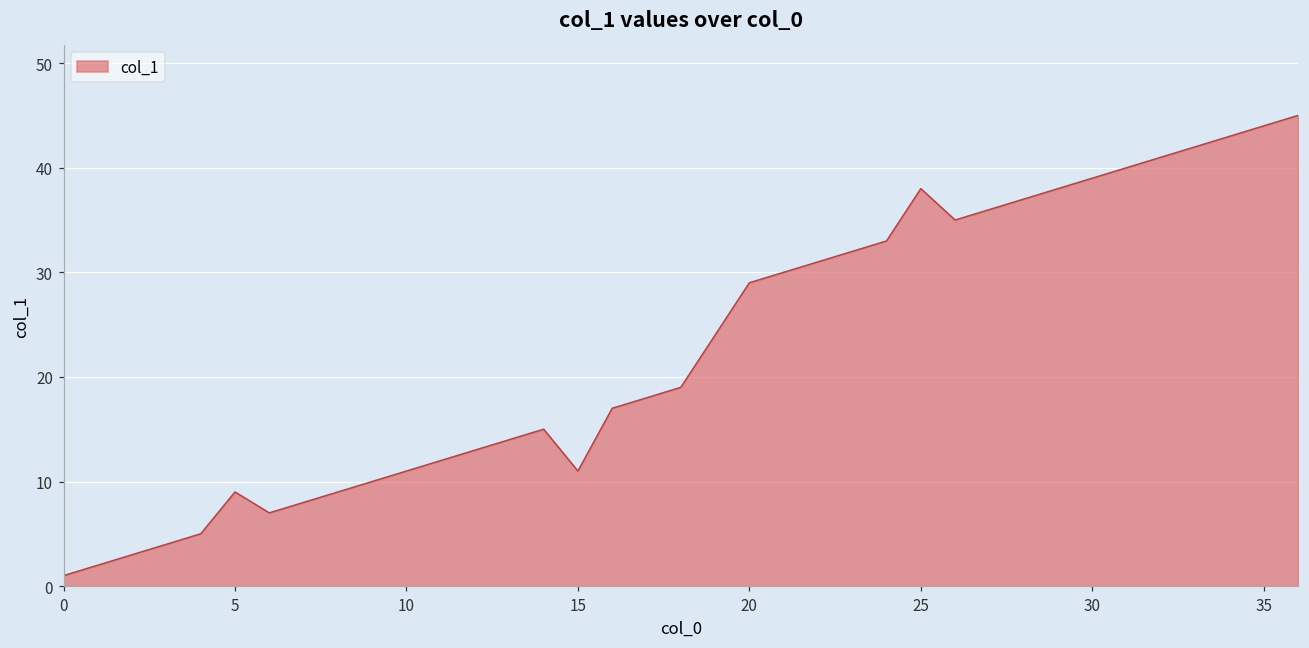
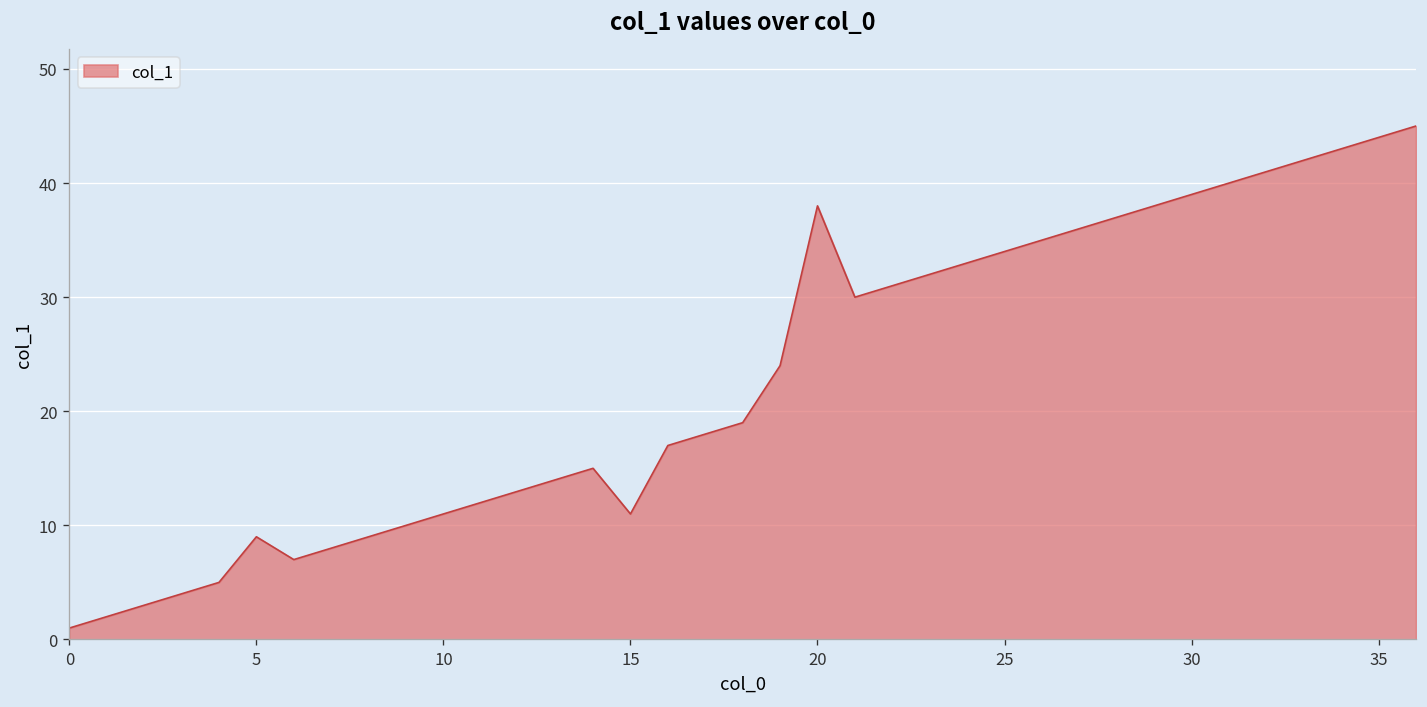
20: 29 -> 38
25: 38 -> 34
